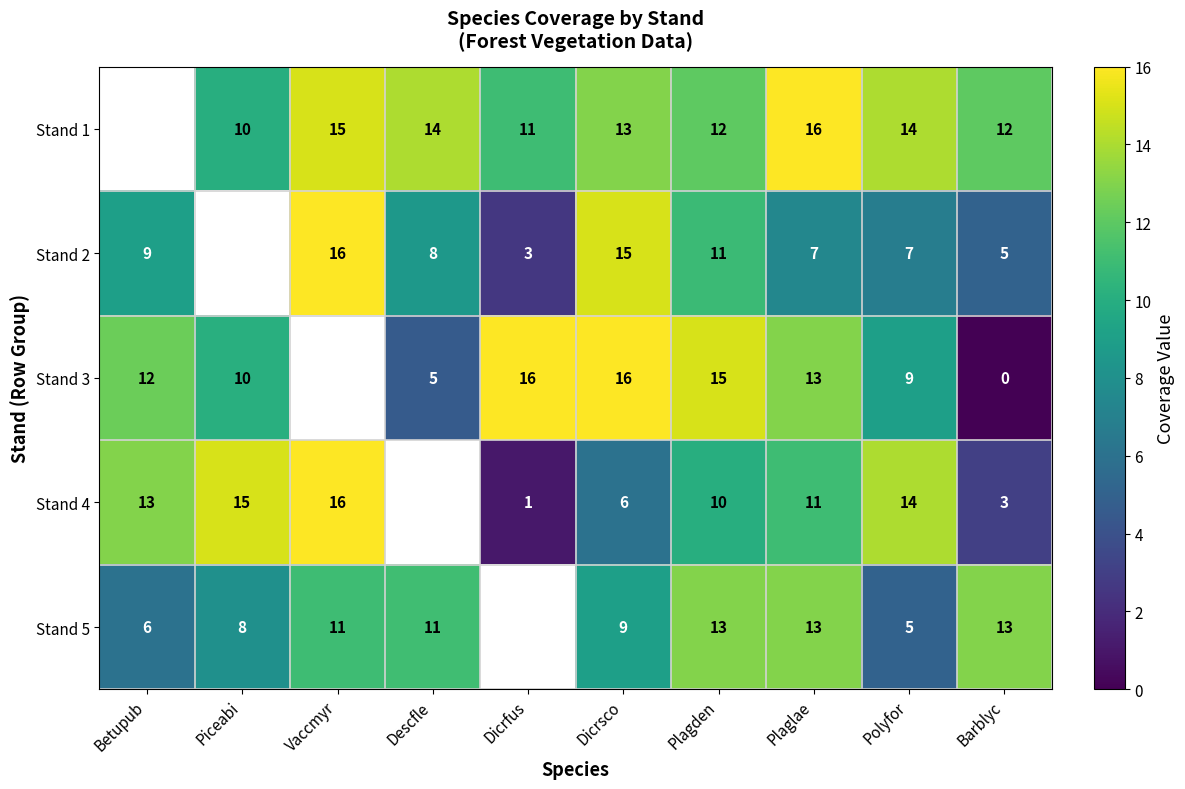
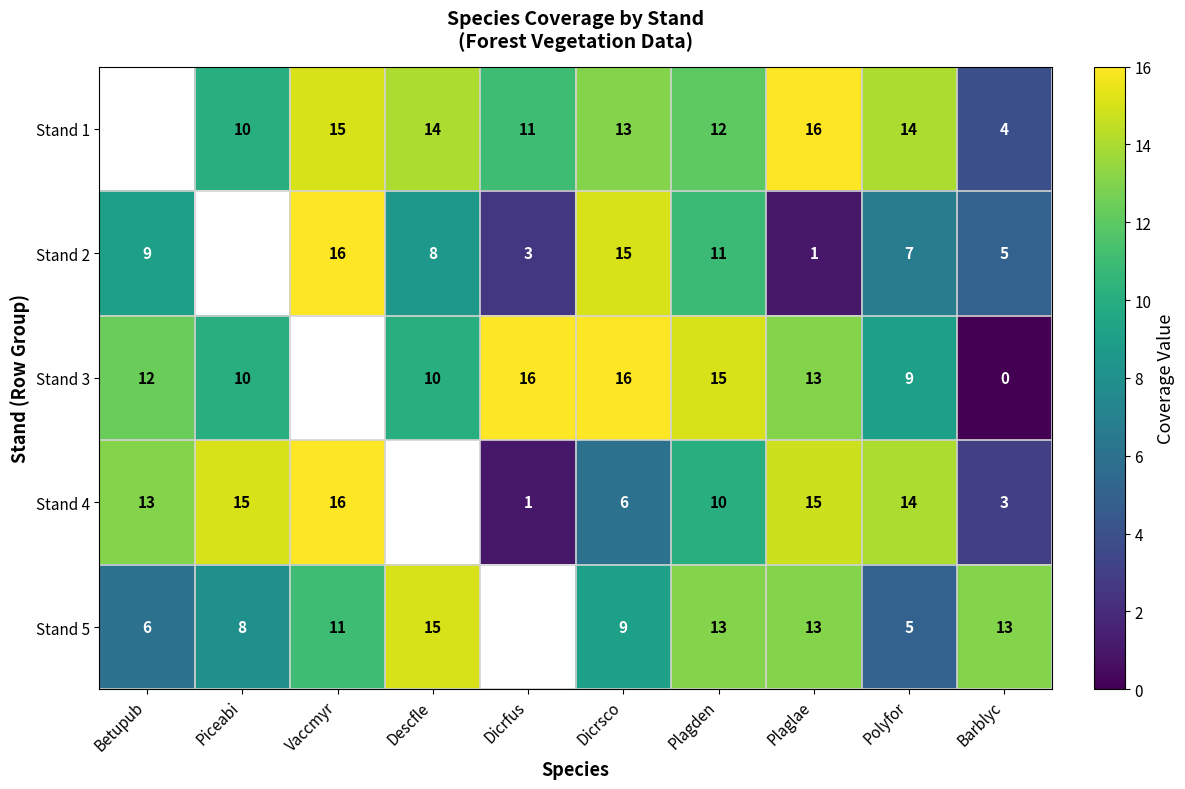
Stand 1, Barblyc: 12 -> 4
Stand 2, Plaglae: 7 -> 1
Stand 3, Descfle: 5 -> 10
Stand 4, Plaglae: 11 -> 15
Stand 5, Descfle: 11 -> 15
